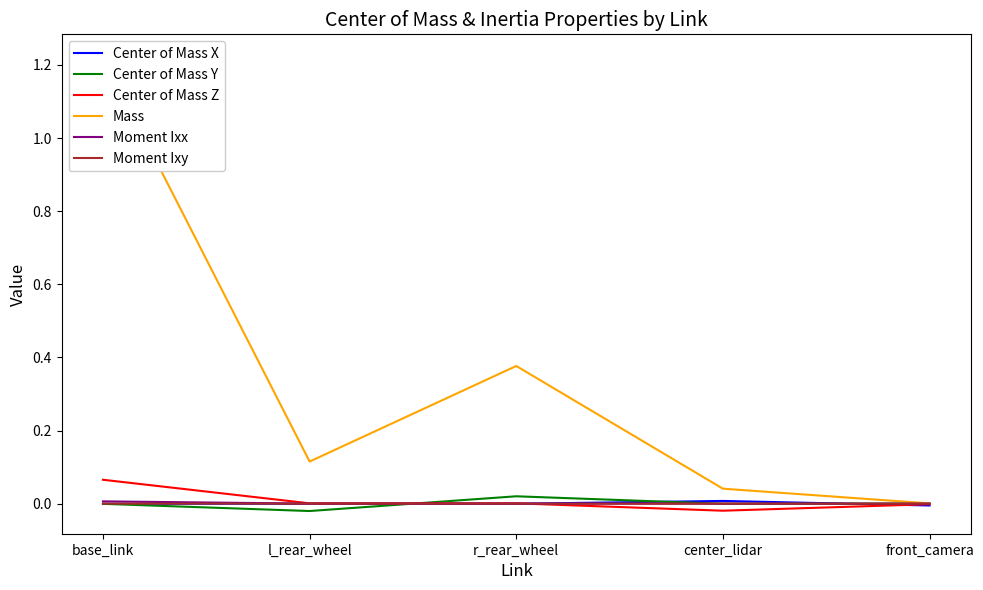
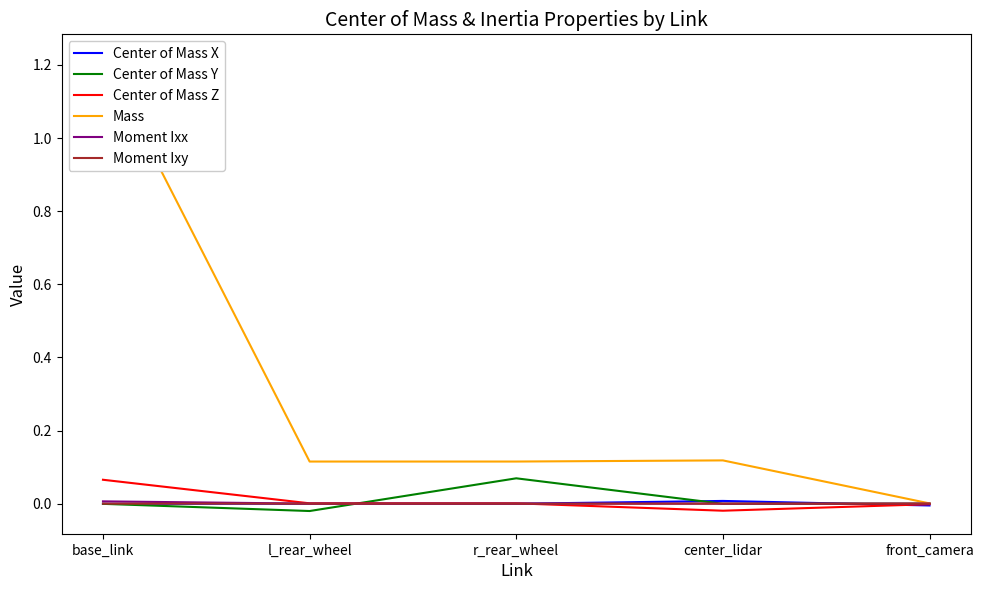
Center of Mass Y, r_rear_wheel: 0.02 -> 0.07
Mass, r_rear_wheel: 0.38 -> 0.12
Mass, center_lidar: 0.04 -> 0.12
